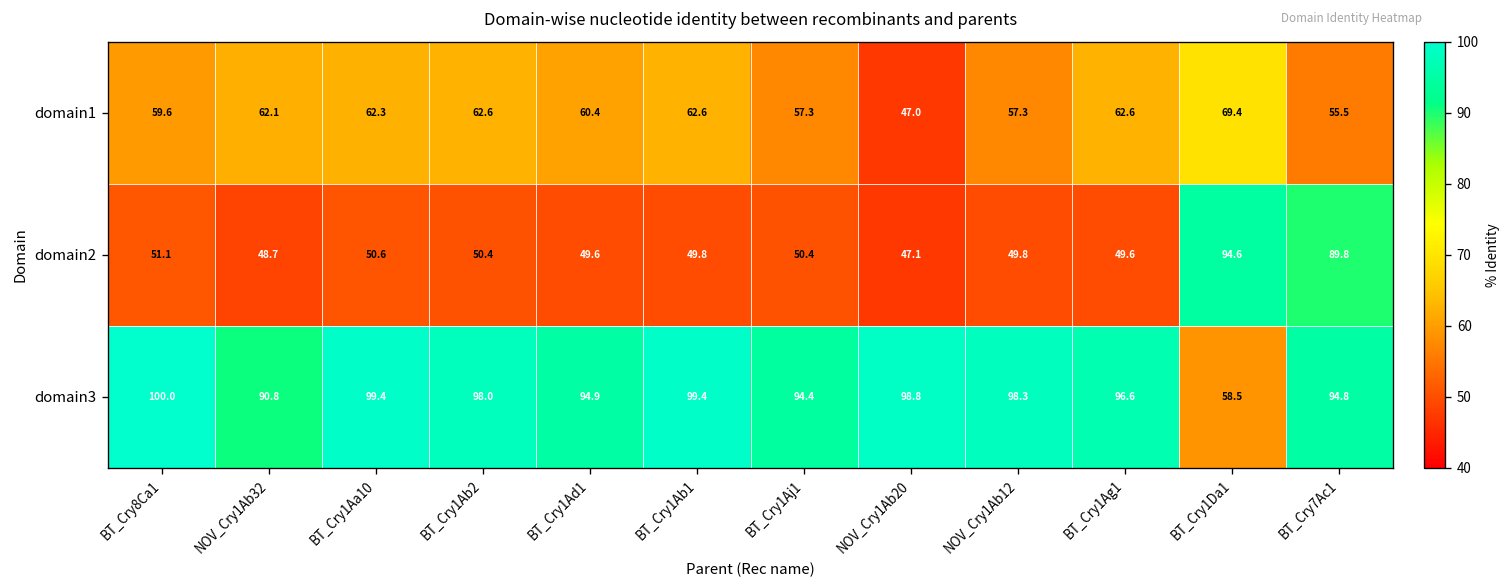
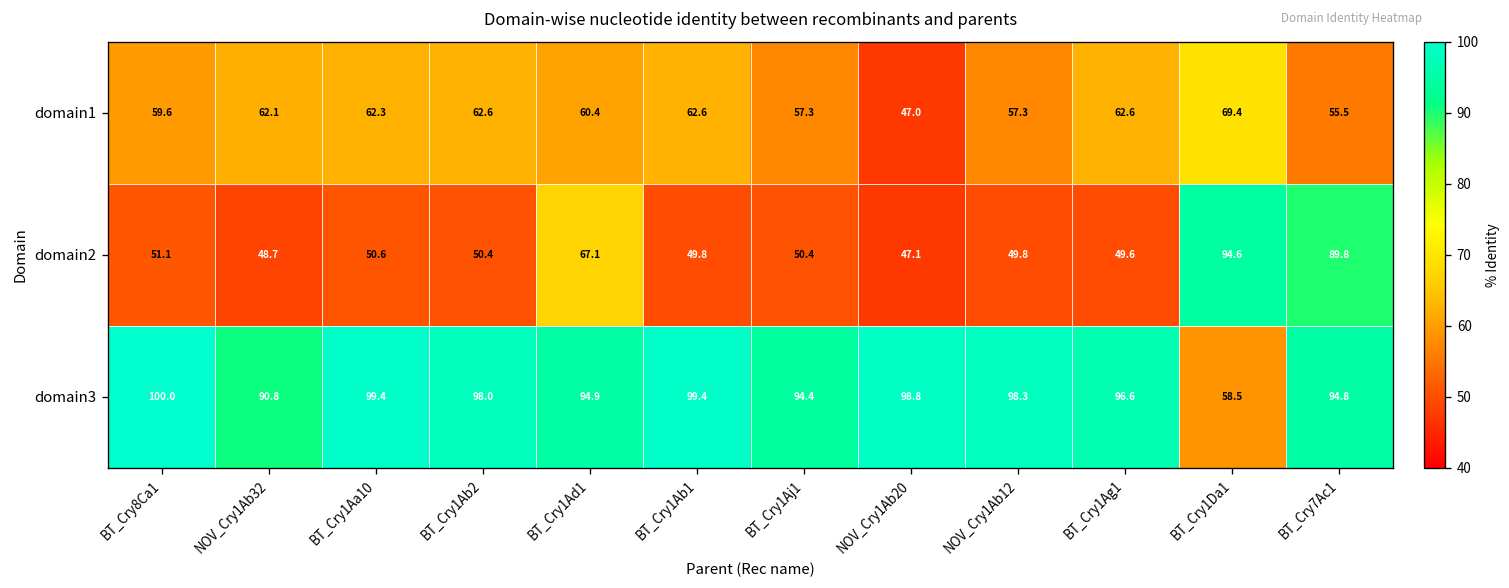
domain2, BT_Cry1Ad1: 49.6 -> 67.1
